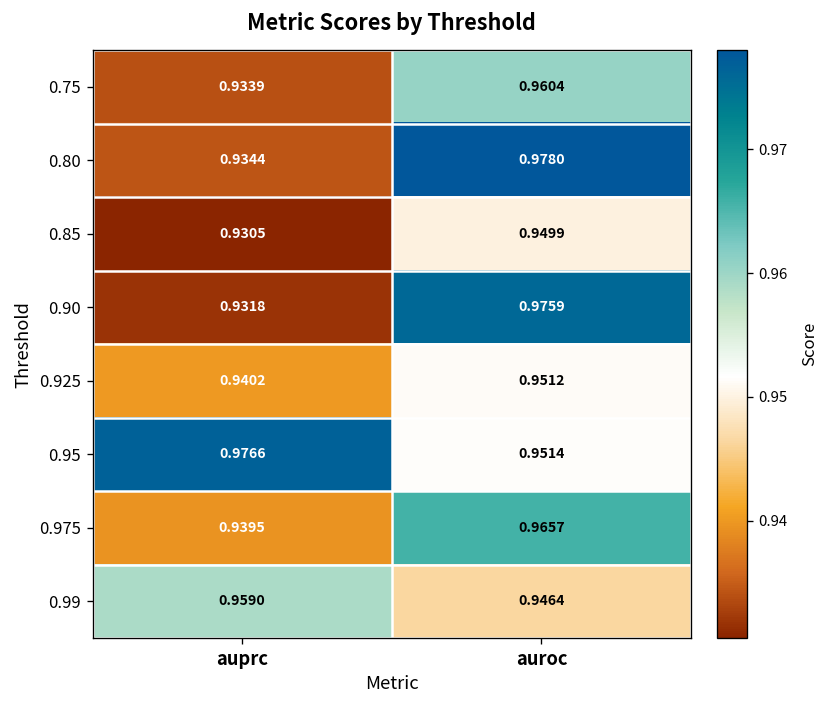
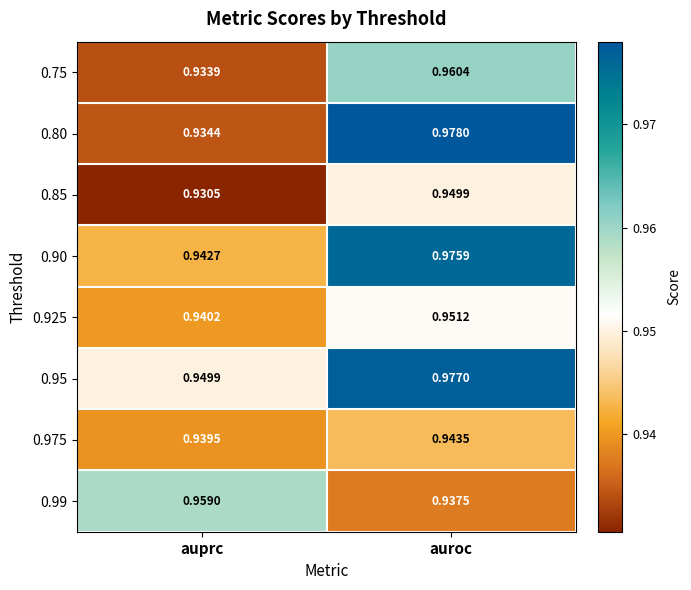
0.90, auprc: 0.9318 -> 0.9427
0.95, auprc: 0.9766 -> 0.9499
0.95, auroc: 0.9514 -> 0.9770
0.975, auroc: 0.9657 -> 0.9435
0.99, auroc: 0.9464 -> 0.9375
